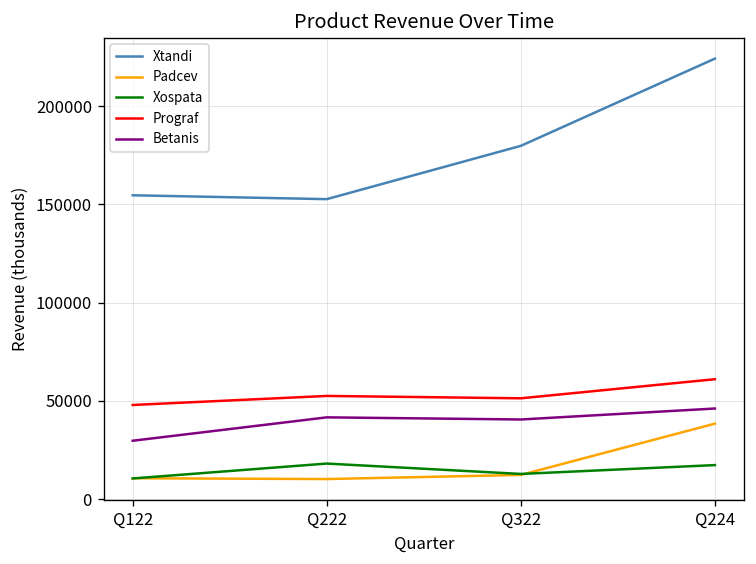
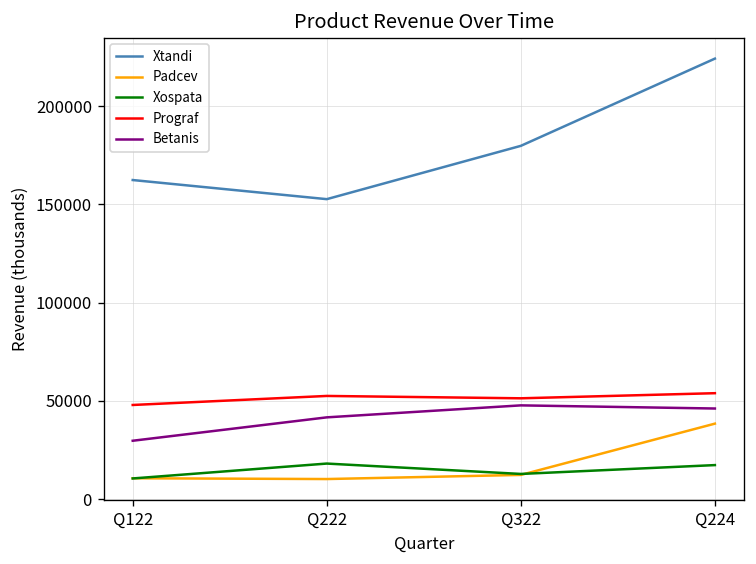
Xtandi, Q122: 155000 -> 162000
Betanis, Q322: 41000 -> 48000
Prograf, Q224: 61000 -> 54000
